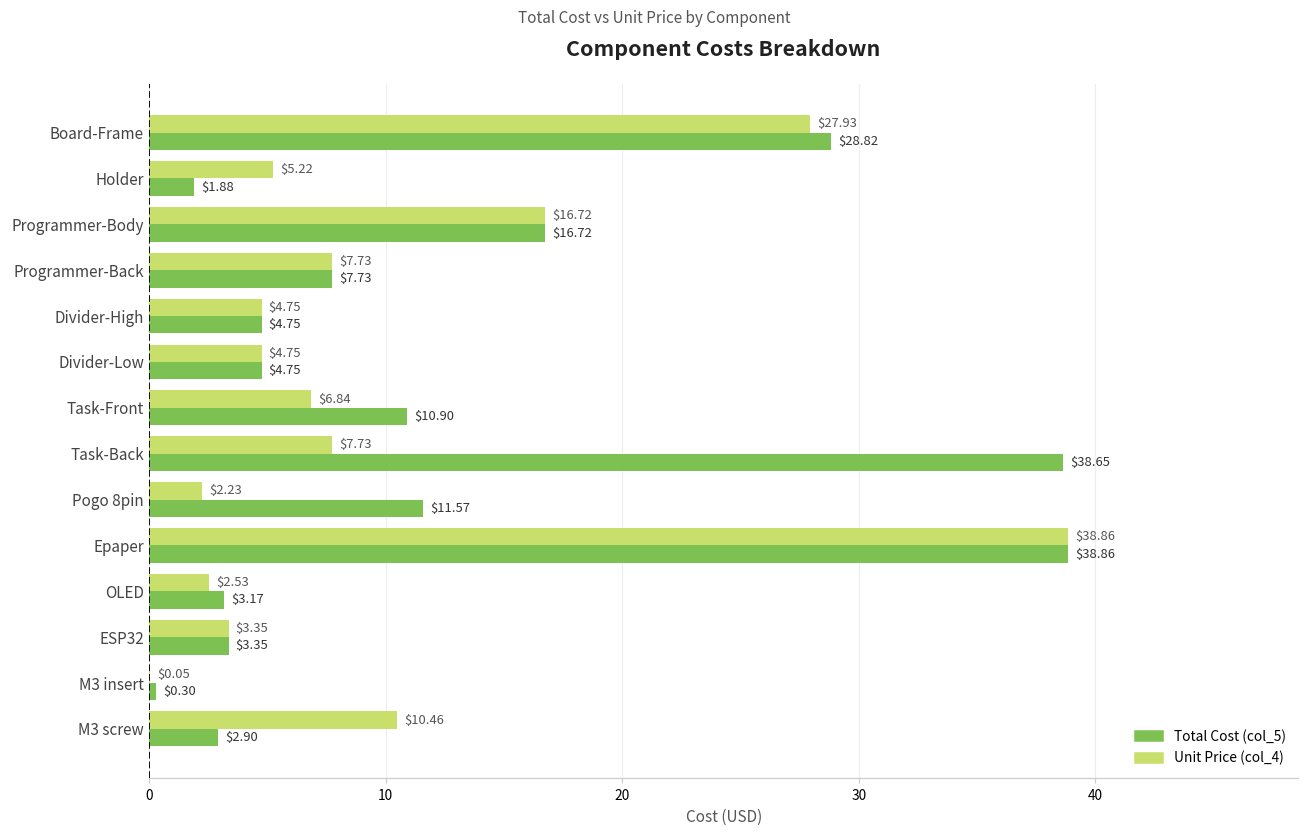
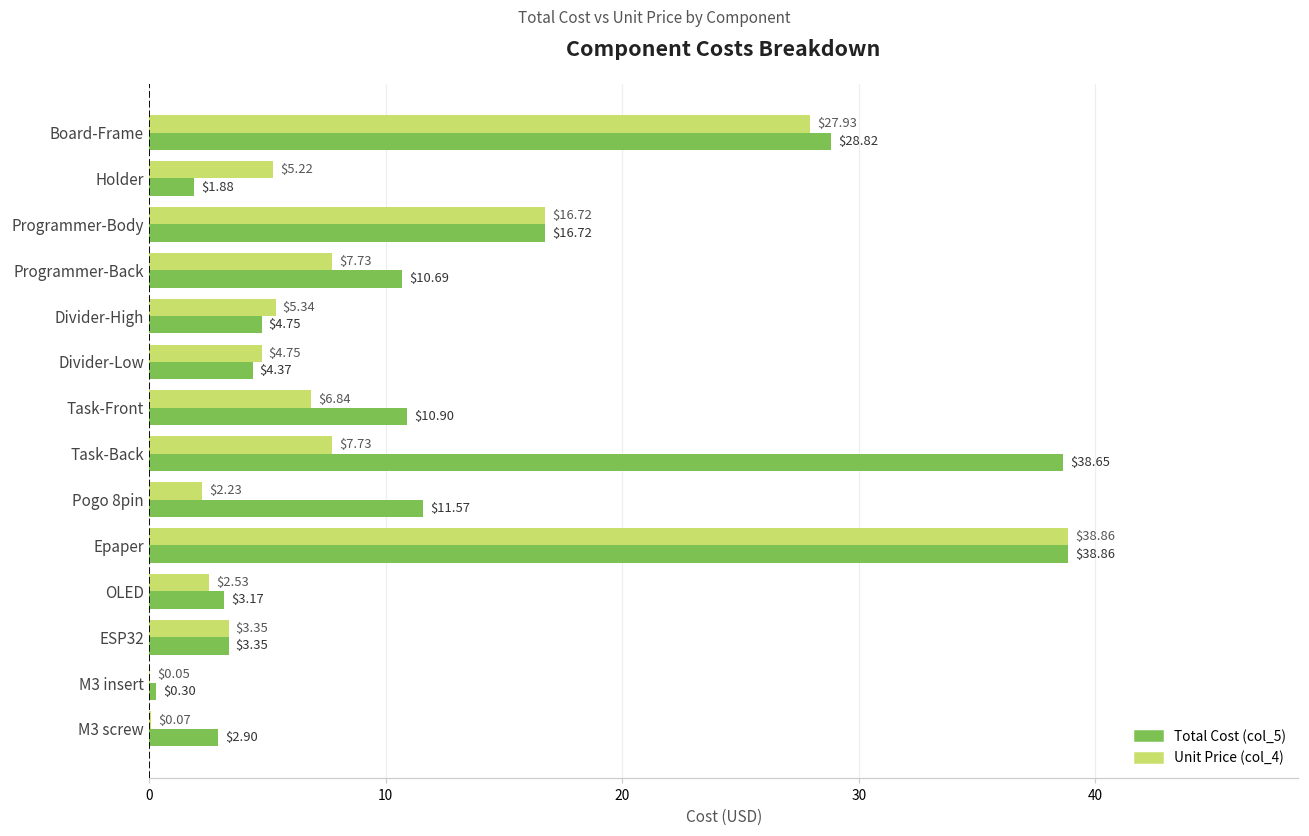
Total Cost (col_5), Programmer-Back: $7.73 -> $10.69
Unit Price (col_4), Divider-High: $4.75 -> $5.34
Total Cost (col_5), Divider-Low: $4.75 -> $4.37
Unit Price (col_4), M3 screw: $10.46 -> $0.07
